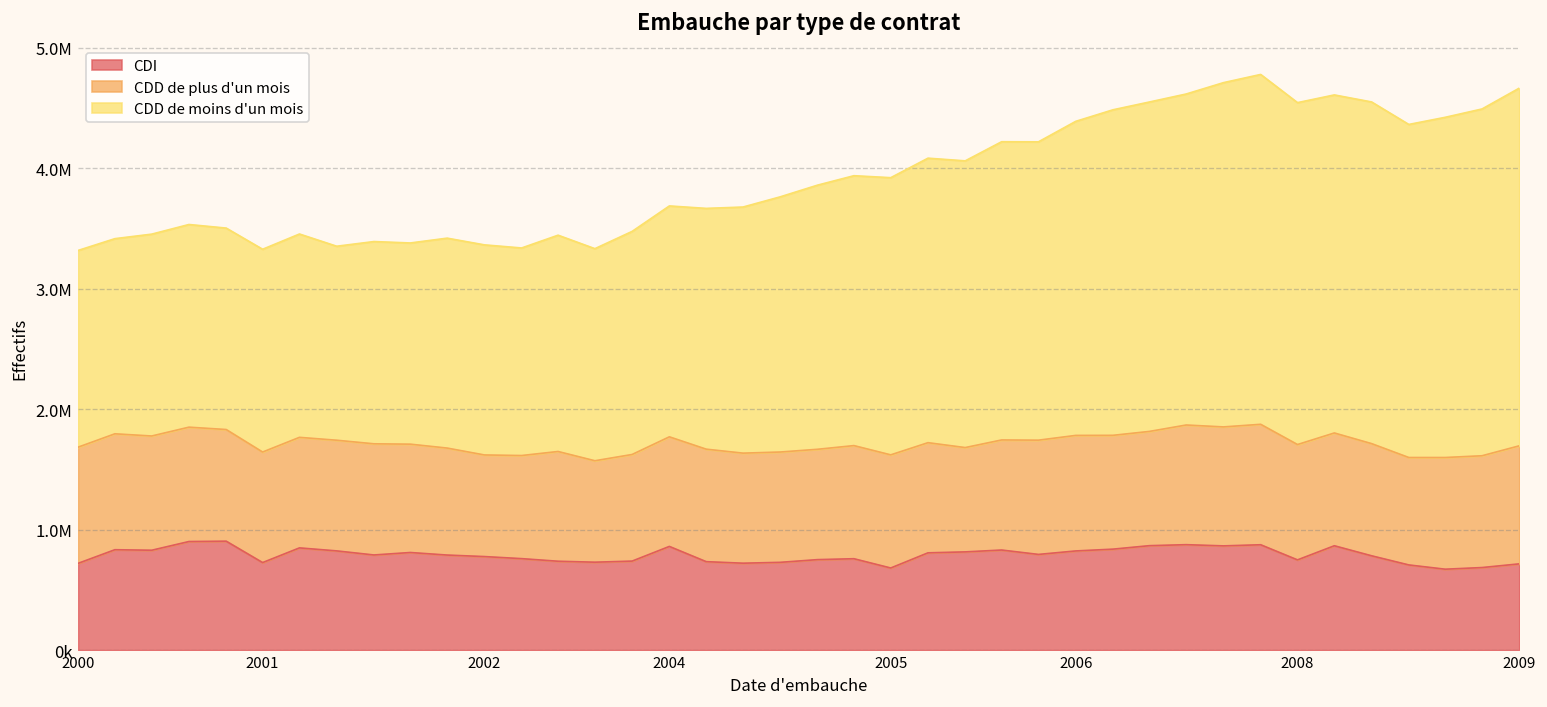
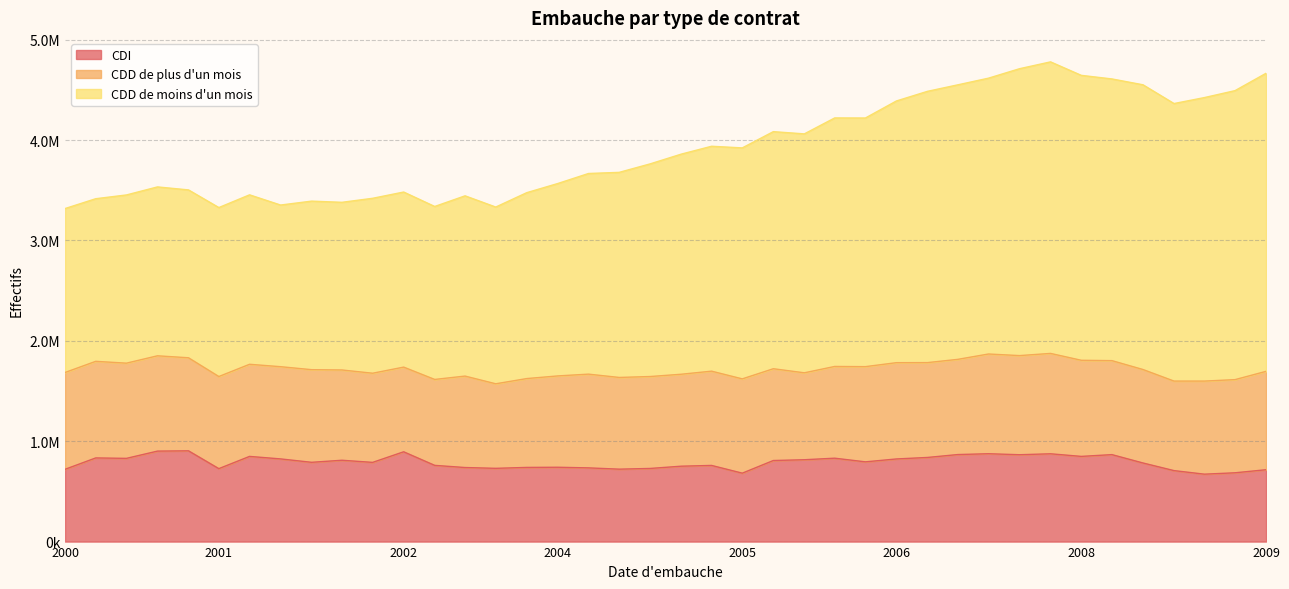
CDI, 2002: 780000 -> 890000
CDI, 2004: 860000 -> 740000
CDI, 2008: 750000 -> 850000
